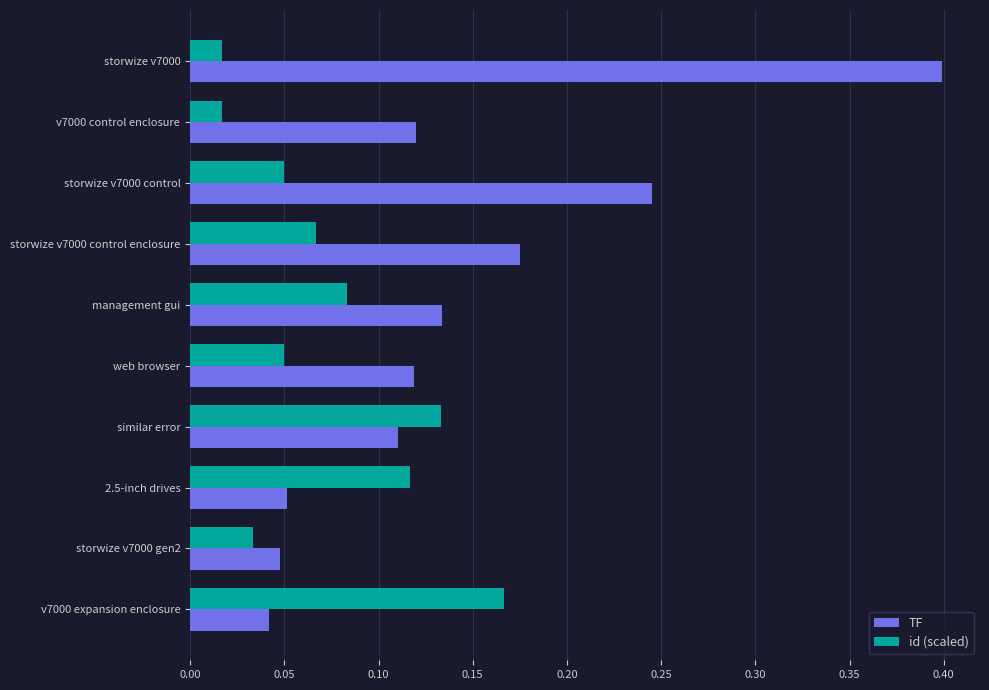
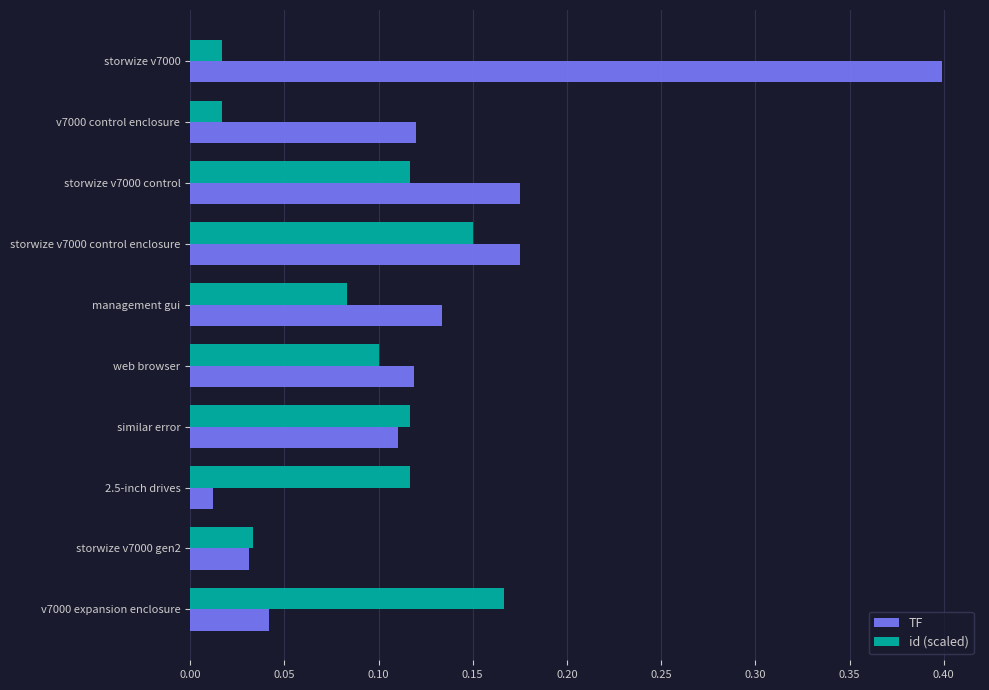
id (scaled), storwize v7000 control: 0.050 -> 0.117
TF, storwize v7000 control: 0.245 -> 0.175
id (scaled), storwize v7000 control enclosure: 0.067 -> 0.150
id (scaled), web browser: 0.050 -> 0.100
id (scaled), similar error: 0.133 -> 0.117
TF, 2.5-inch drives: 0.051 -> 0.012
TF, storwize v7000 gen2: 0.048 -> 0.031
